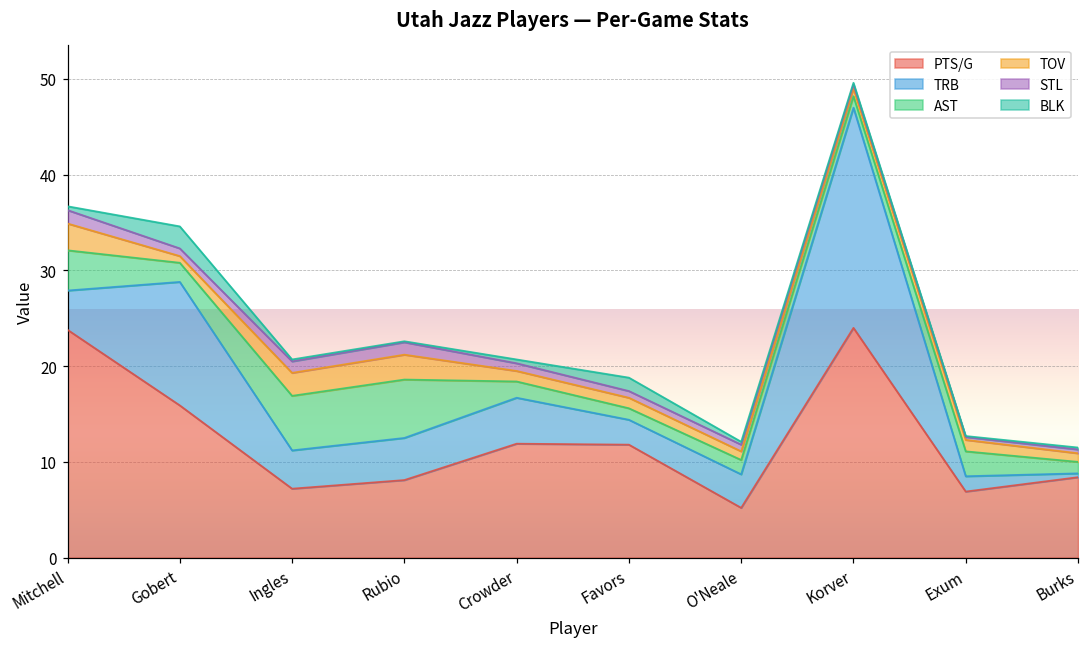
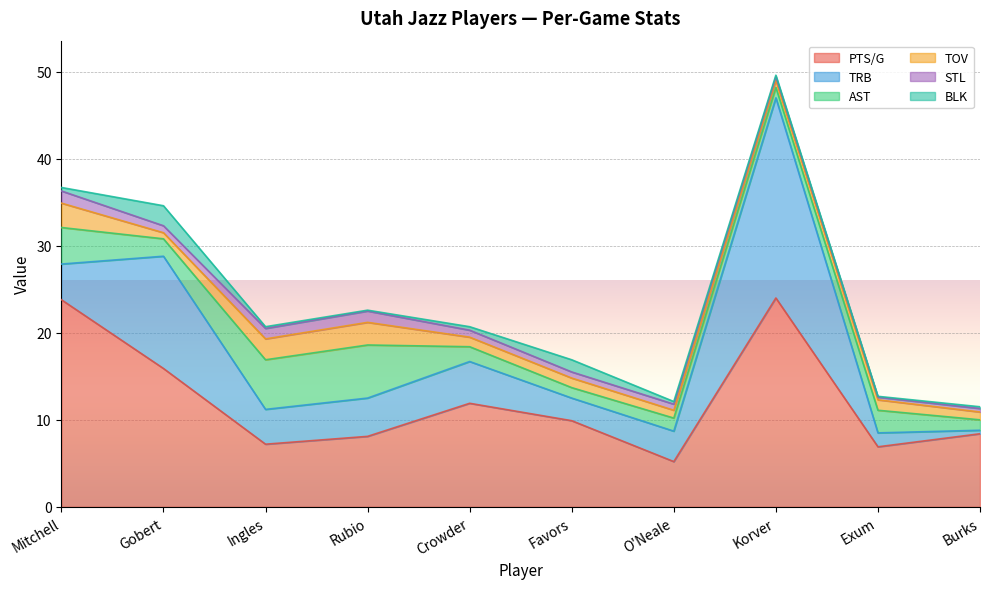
PTS/G, Favors: 12 -> 10
